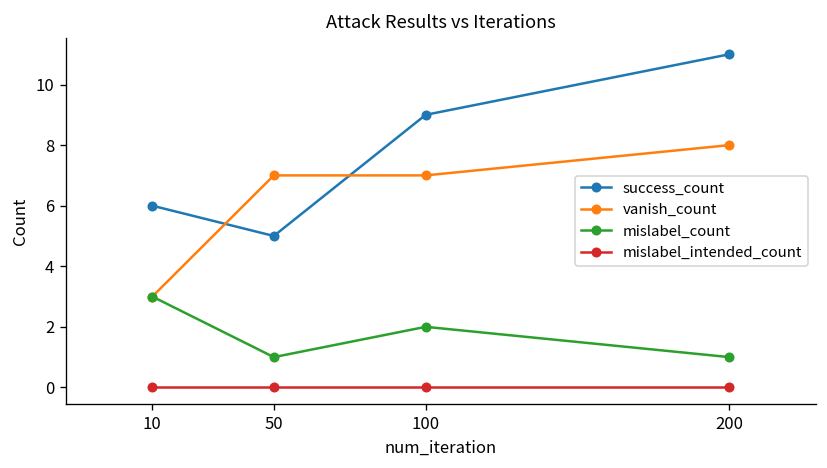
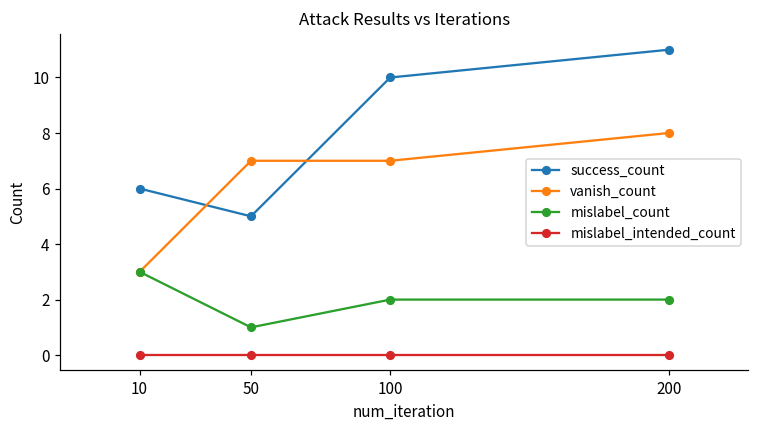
success_count, 100: 9 -> 10
mislabel_count, 200: 1 -> 2
